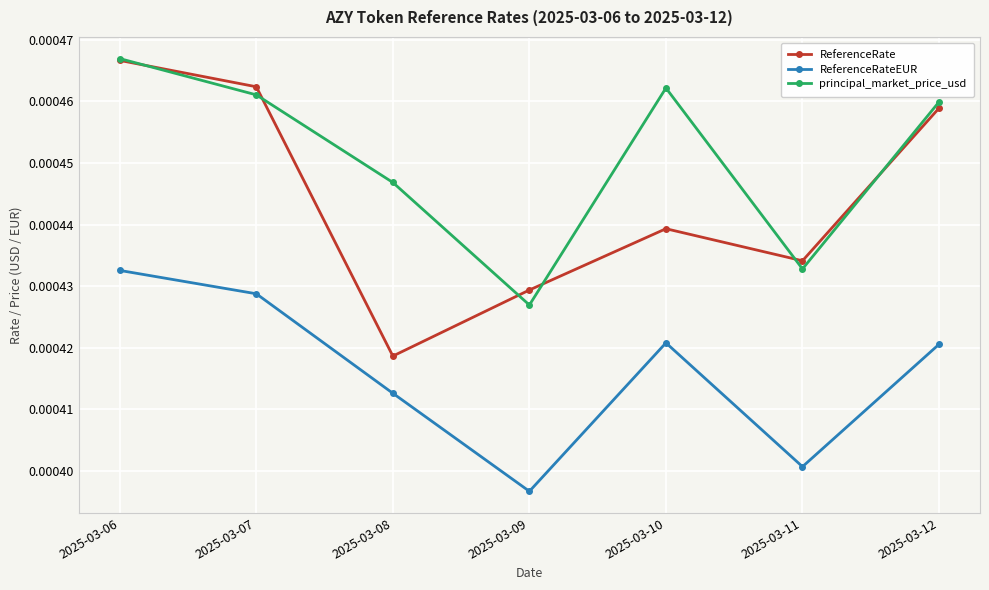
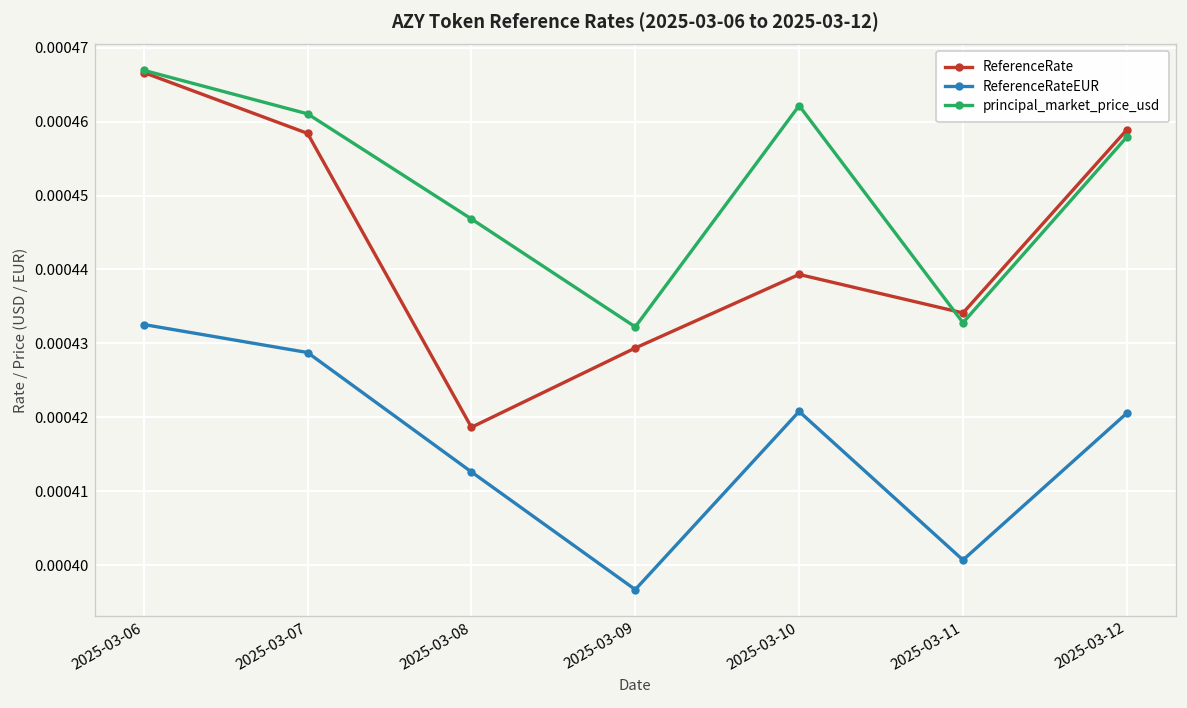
ReferenceRate, 2025-03-07: 0.000462 -> 0.000458
principal_market_price_usd, 2025-03-09: 0.000427 -> 0.000432
principal_market_price_usd, 2025-03-12: 0.000460 -> 0.000458
